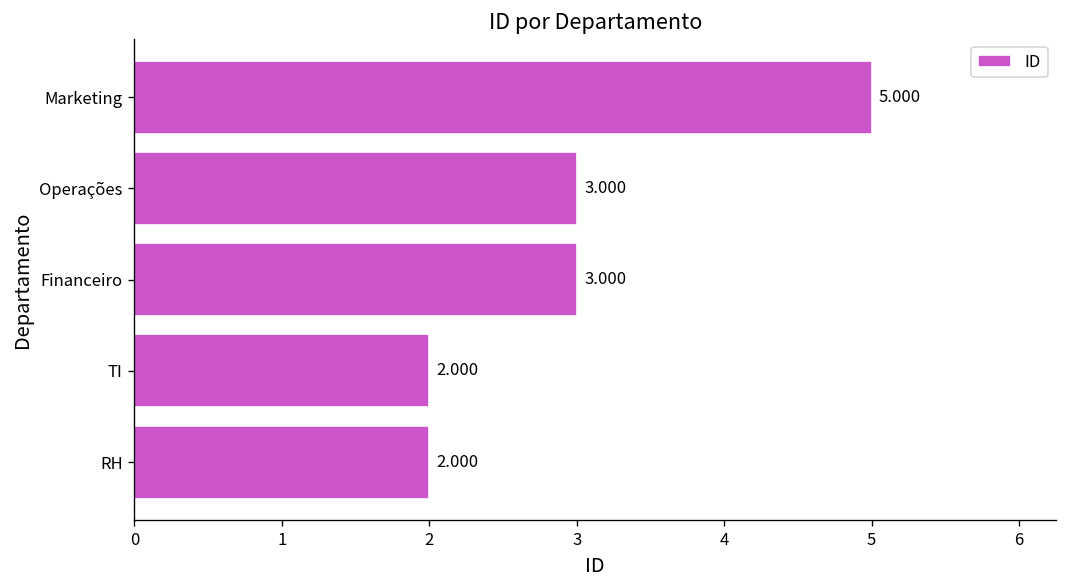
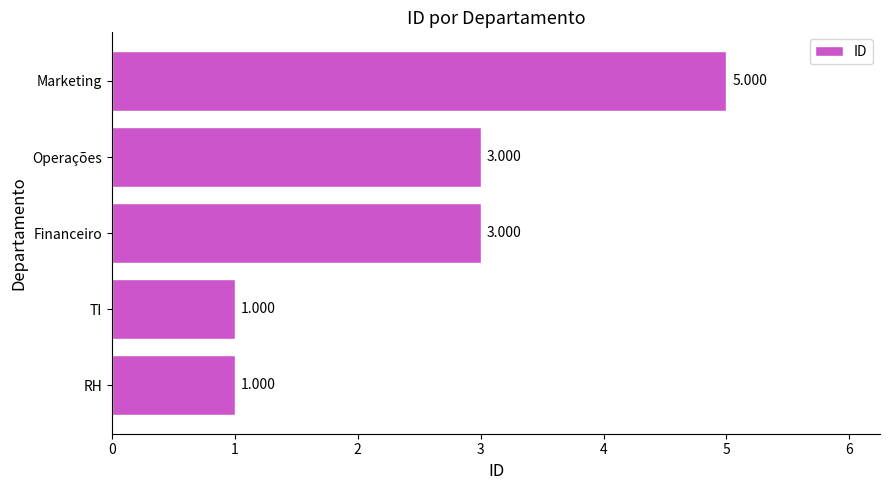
TI: 2.000 -> 1.000
RH: 2.000 -> 1.000
